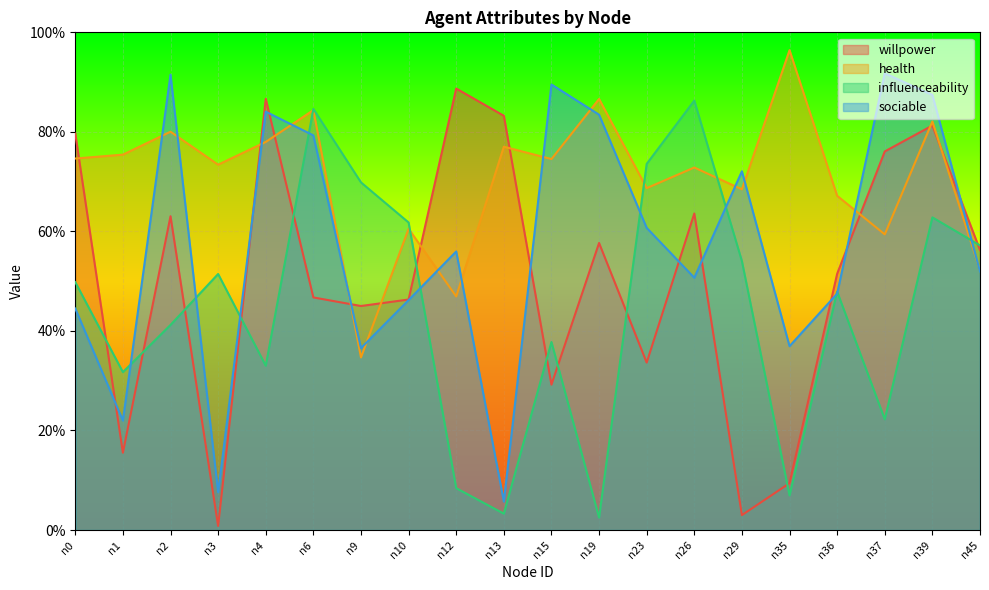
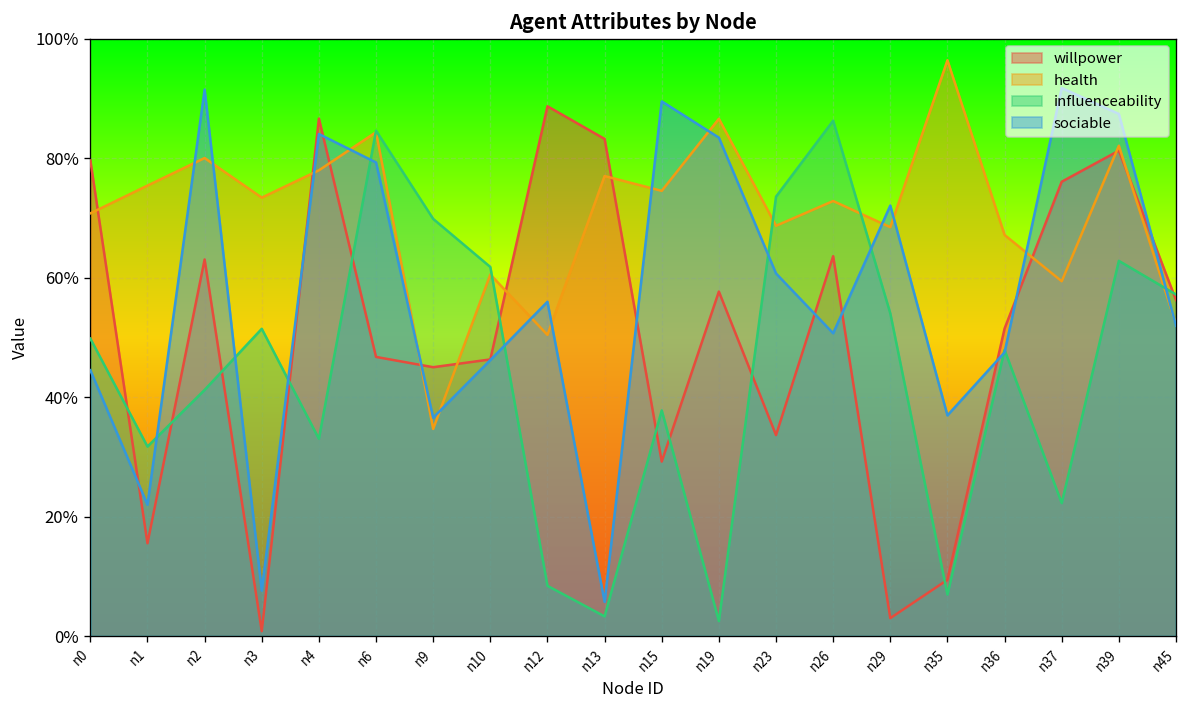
health, n0: 75% -> 71%
health, n12: 47% -> 50%
